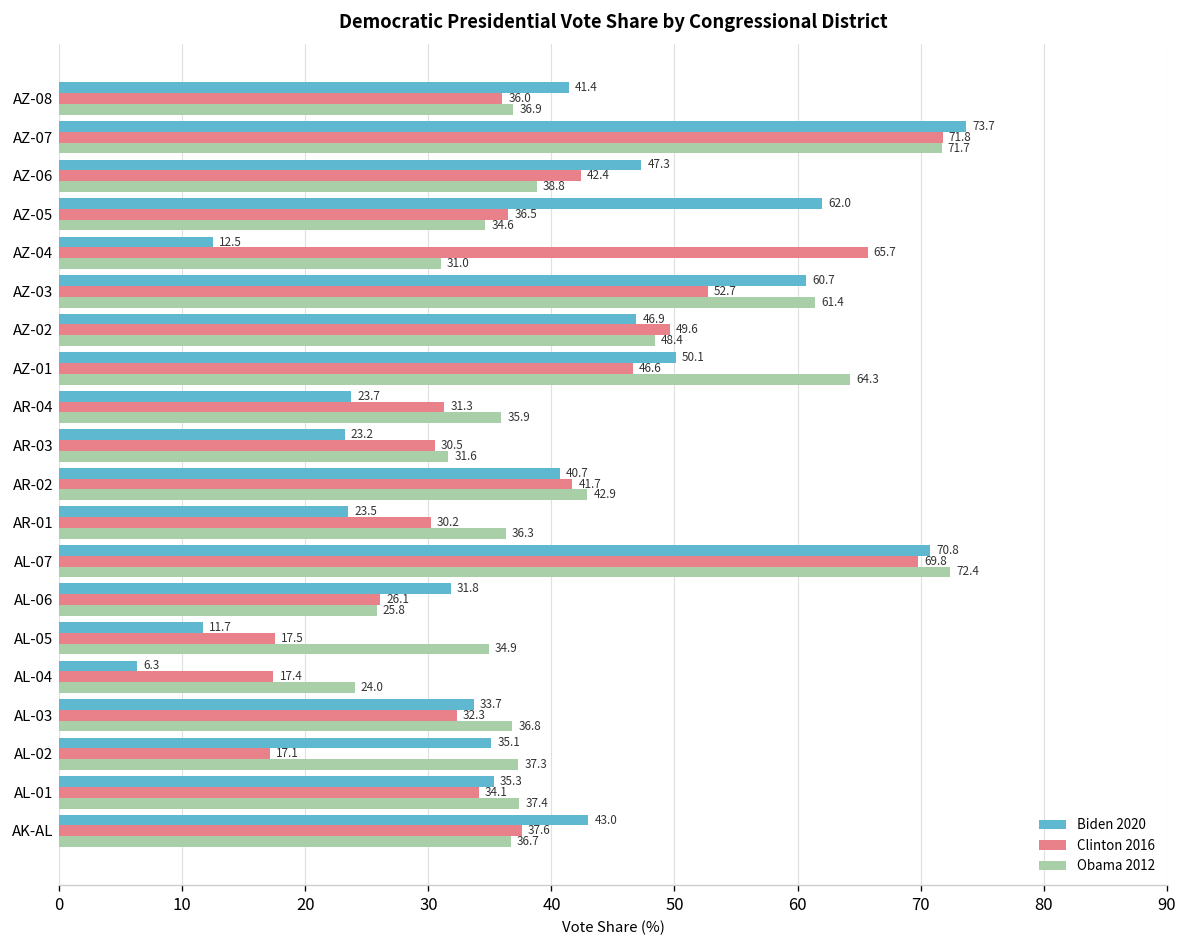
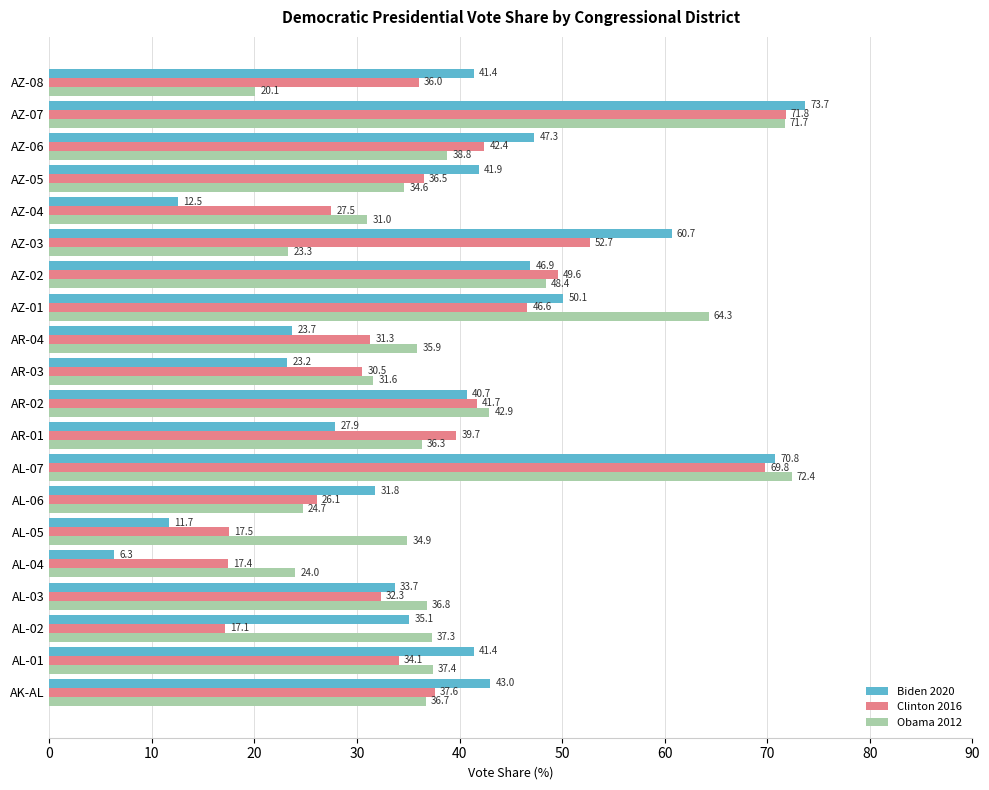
Obama 2012, AZ-08: 36.9 -> 20.1
Biden 2020, AZ-05: 62.0 -> 41.9
Clinton 2016, AZ-04: 65.7 -> 27.5
Obama 2012, AZ-03: 61.4 -> 23.3
Biden 2020, AR-01: 23.5 -> 27.9
Clinton 2016, AR-01: 30.2 -> 39.7
Obama 2012, AL-06: 25.8 -> 24.7
Biden 2020, AL-01: 35.3 -> 41.4
